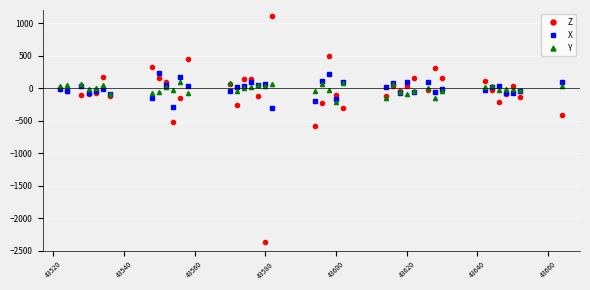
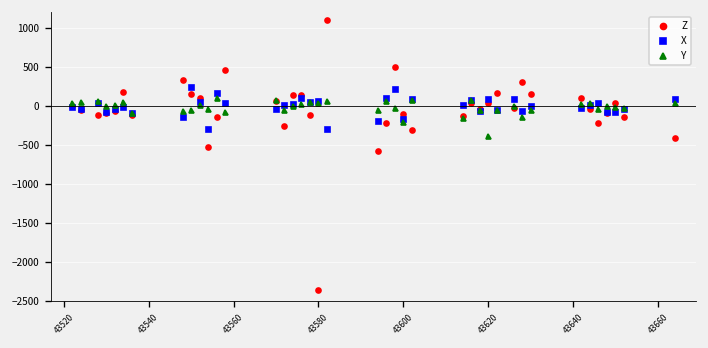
Y, 43620: -100 -> -400
